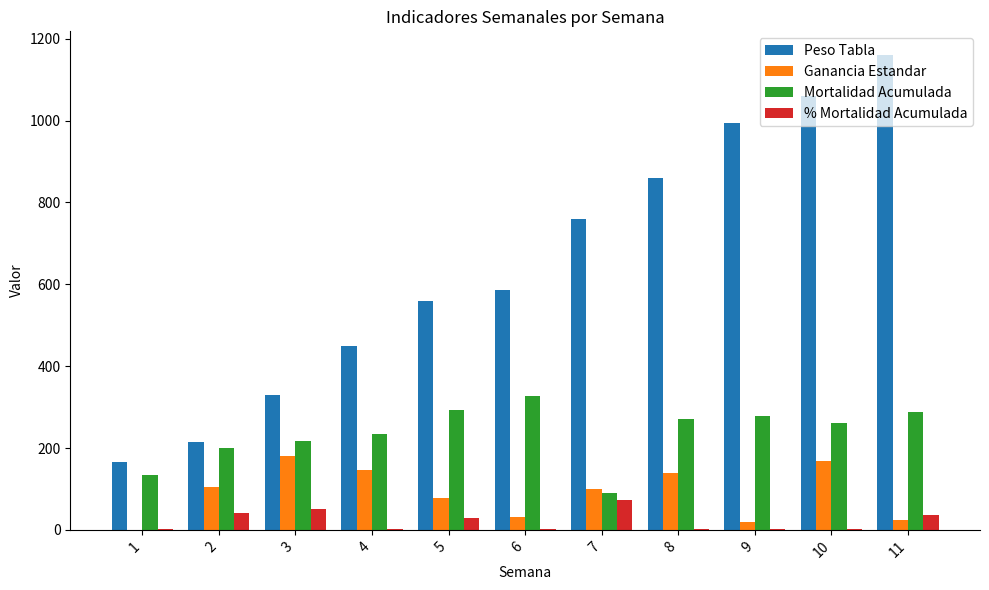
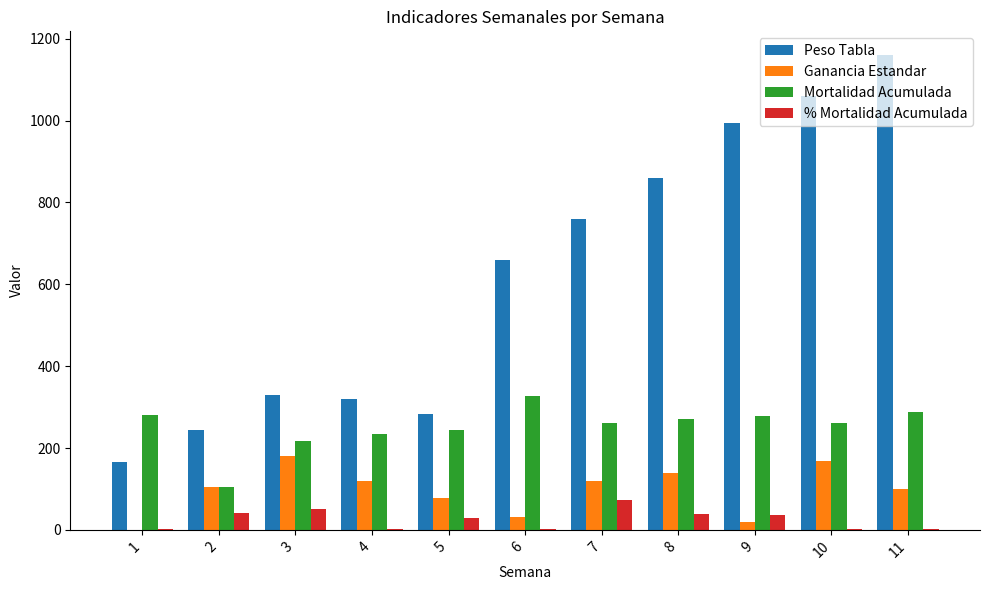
Mortalidad Acumulada, 1: 130 -> 280
Peso Tabla, 2: 220 -> 240
Mortalidad Acumulada, 2: 200 -> 100
Peso Tabla, 4: 450 -> 320
Ganancia Estandar, 4: 150 -> 120
Peso Tabla, 5: 560 -> 280
Mortalidad Acumulada, 5: 290 -> 240
Peso Tabla, 6: 590 -> 660
Ganancia Estandar, 7: 100 -> 120
Mortalidad Acumulada, 7: 90 -> 260
% Mortalidad Acumulada, 8: 0 -> 40
% Mortalidad Acumulada, 9: 0 -> 40
Ganancia Estandar, 11: 20 -> 100
% Mortalidad Acumulada, 11: 40 -> 0
